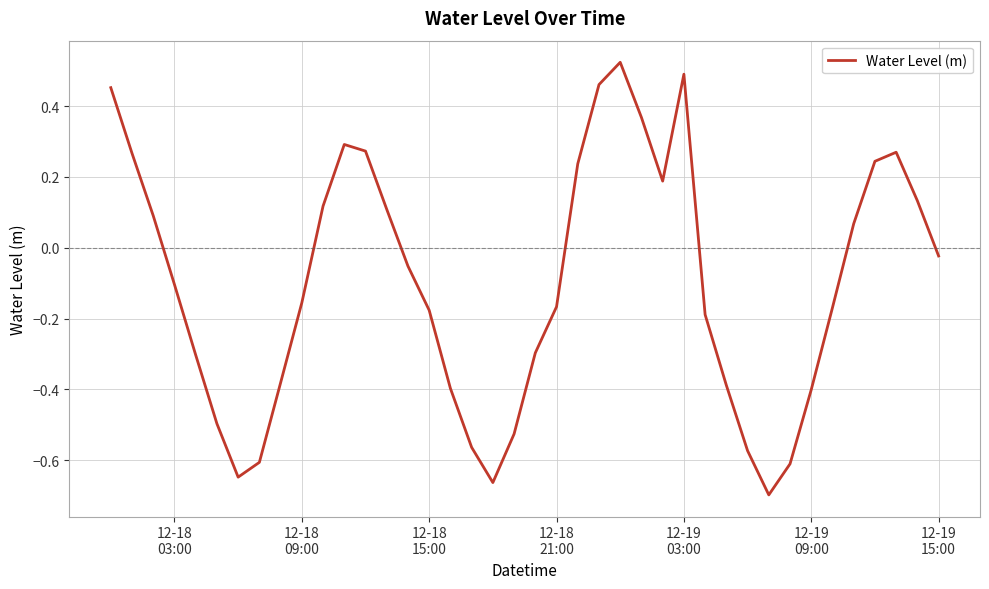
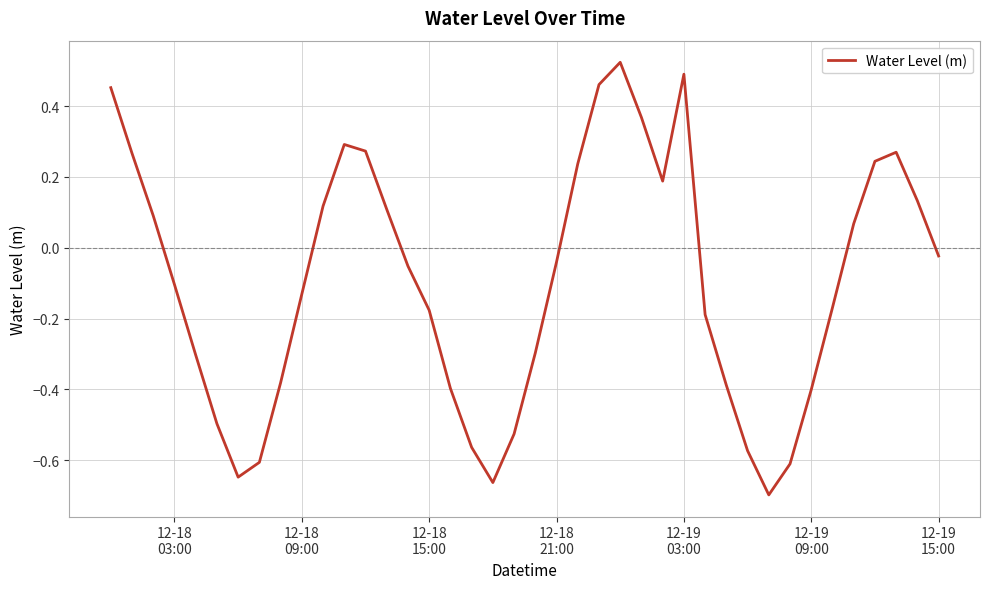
12-18 09:00: -0.16 -> -0.13
12-18 21:00: -0.17 -> -0.04
